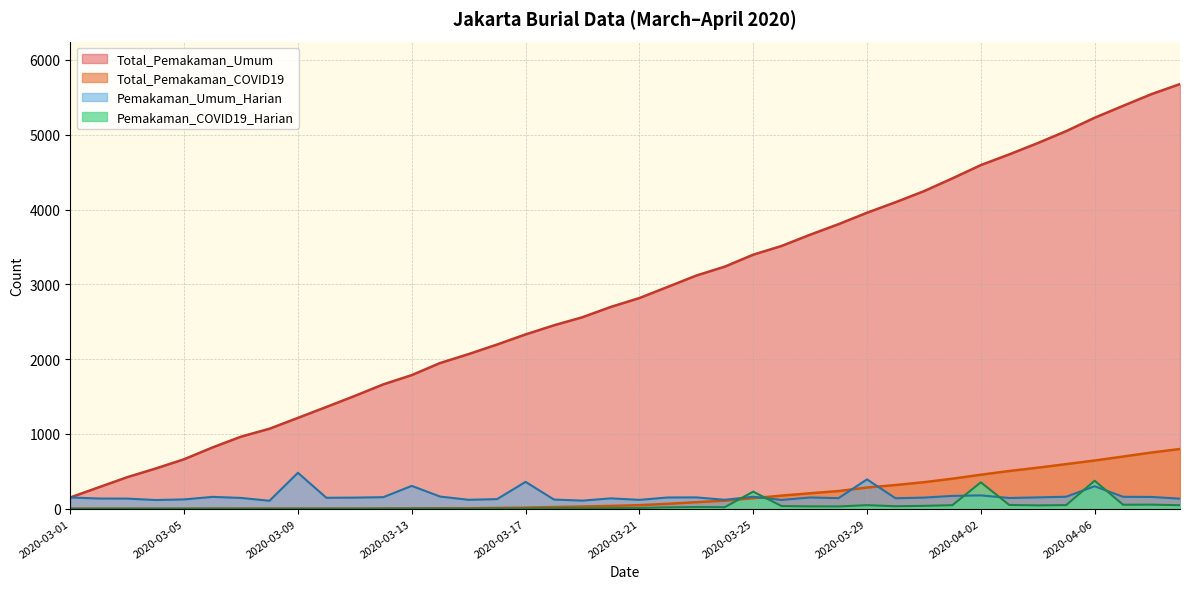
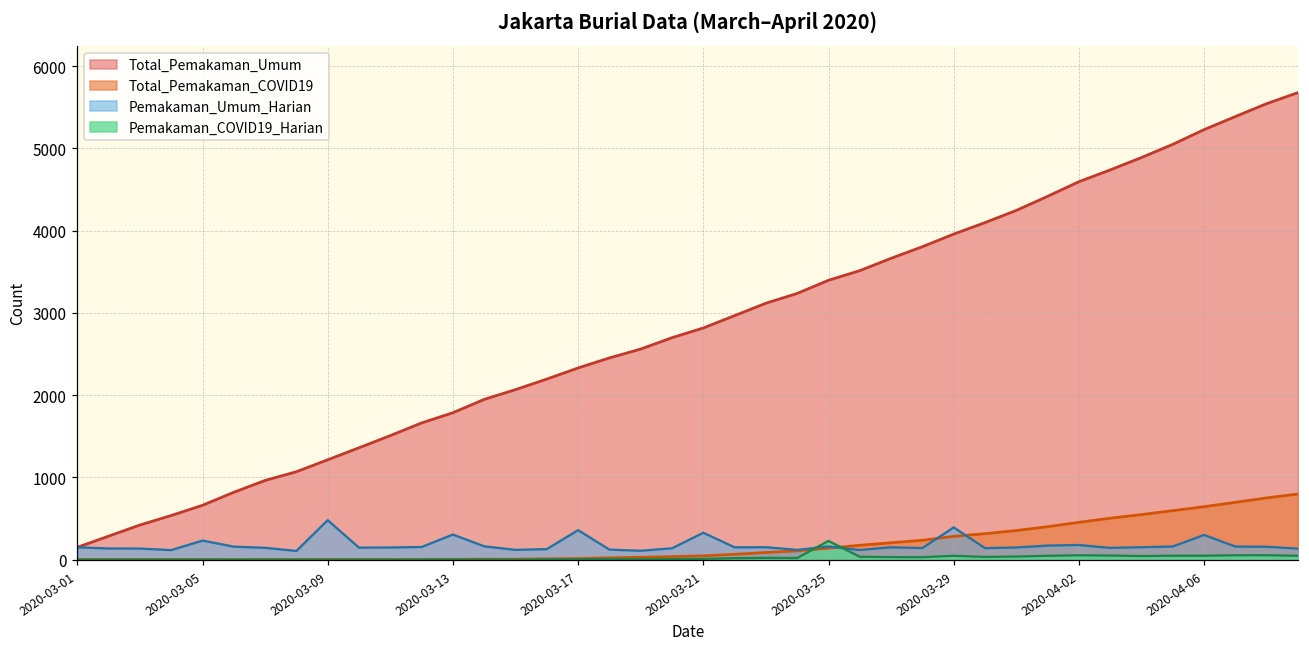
Pemakaman_Umum_Harian, 2020-03-05: 100 -> 200
Pemakaman_Umum_Harian, 2020-03-21: 100 -> 300
Pemakaman_COVID19_Harian, 2020-04-02: 400 -> 100
Pemakaman_COVID19_Harian, 2020-04-06: 400 -> 0
